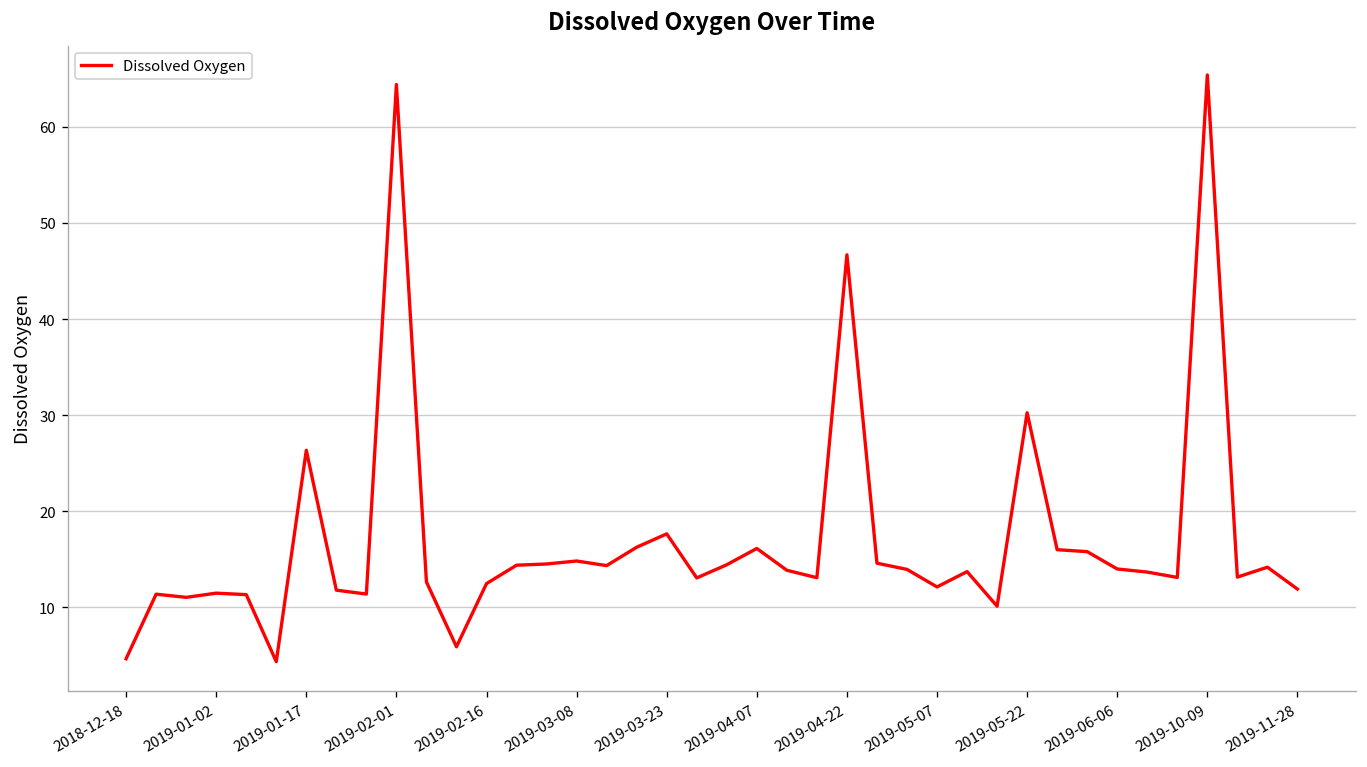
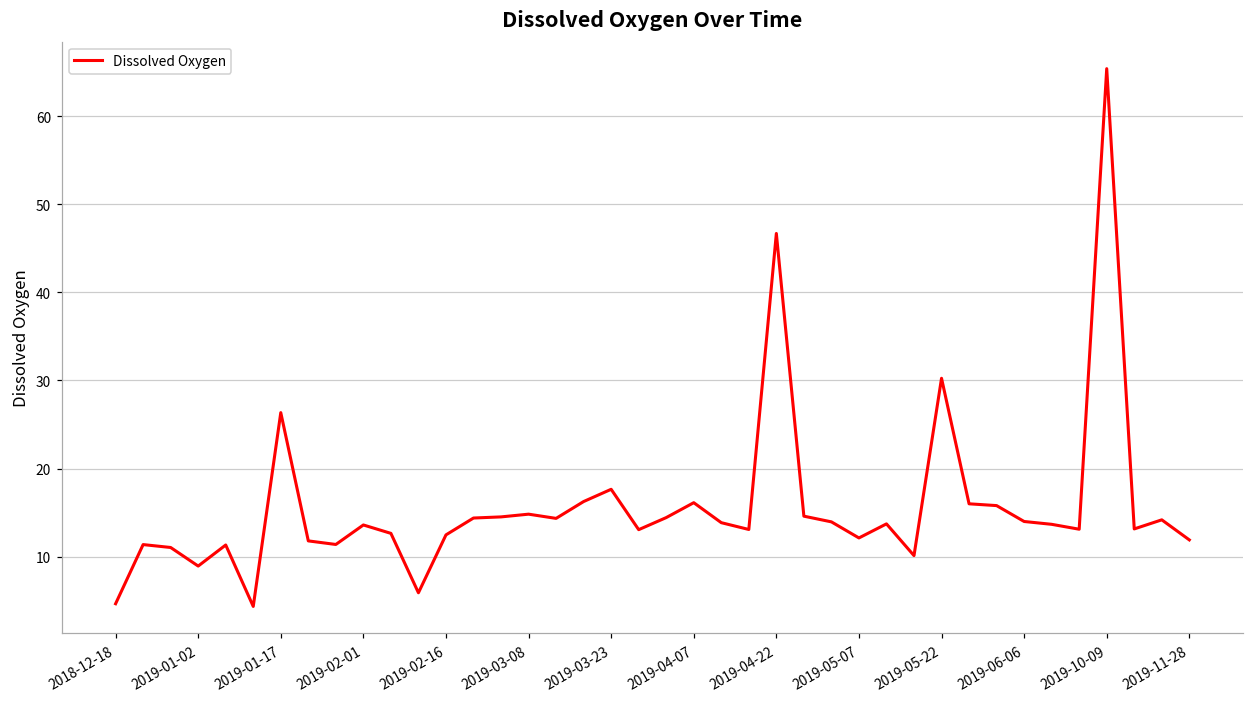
2019-01-02: 11 -> 9
2019-02-01: 64 -> 14
